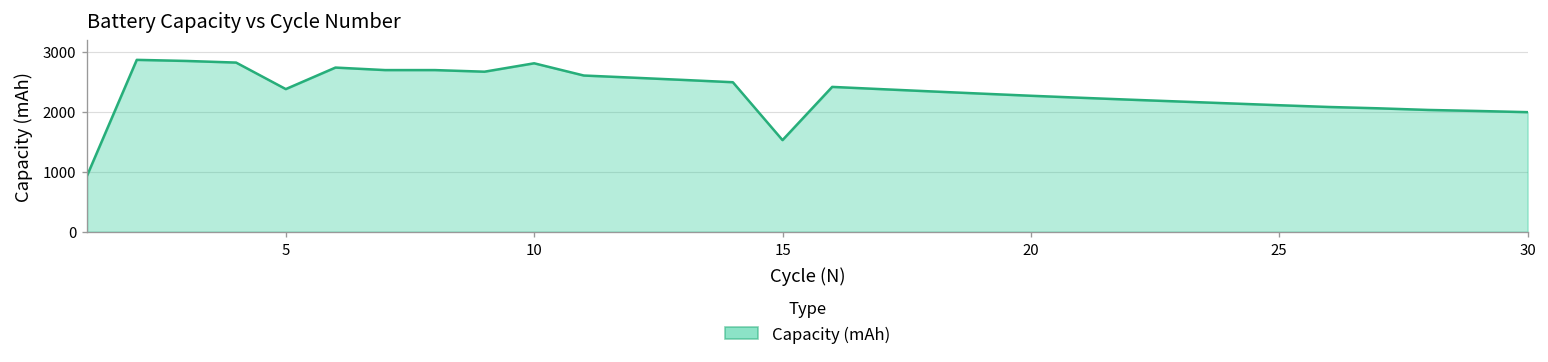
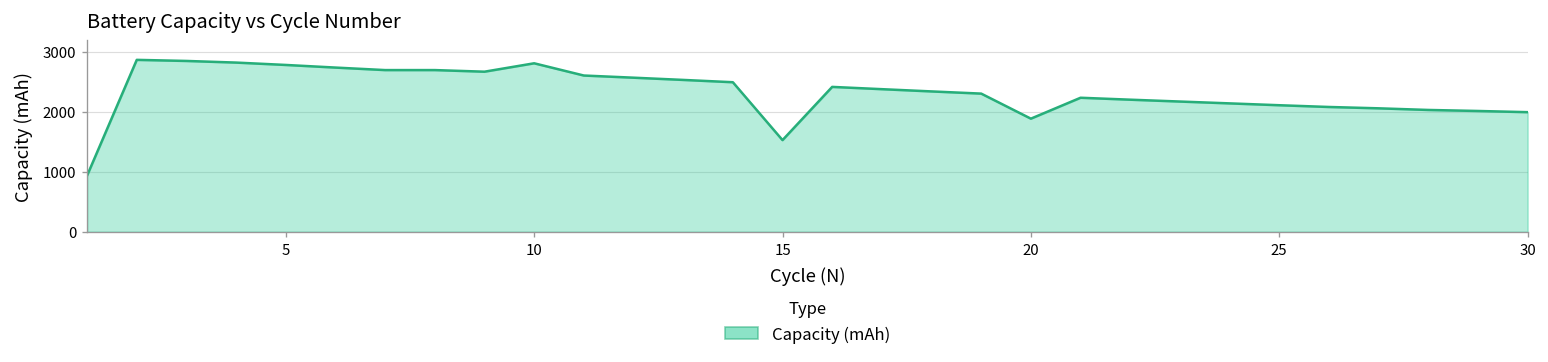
5: 2400 -> 2800
20: 2300 -> 1900
